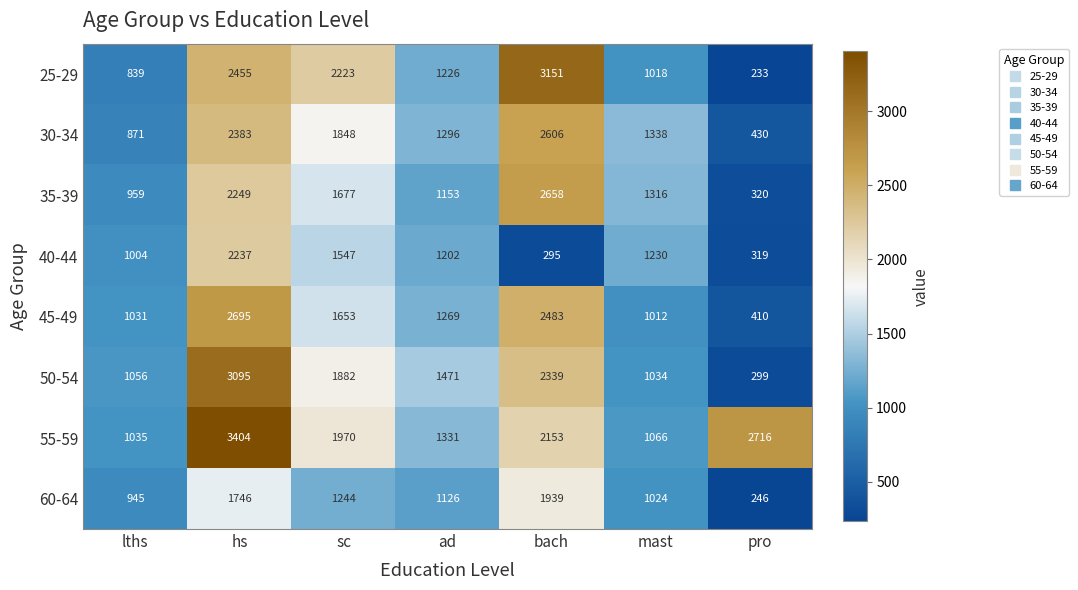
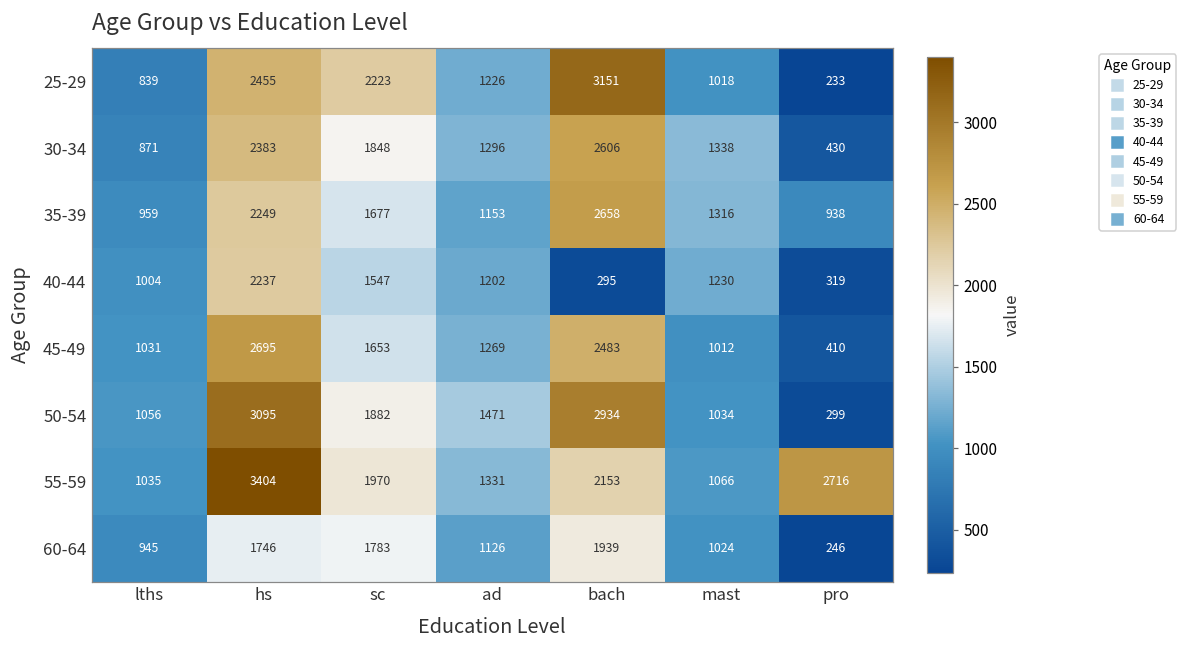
35-39, pro: 320 -> 938
50-54, bach: 2339 -> 2934
60-64, sc: 1244 -> 1783
